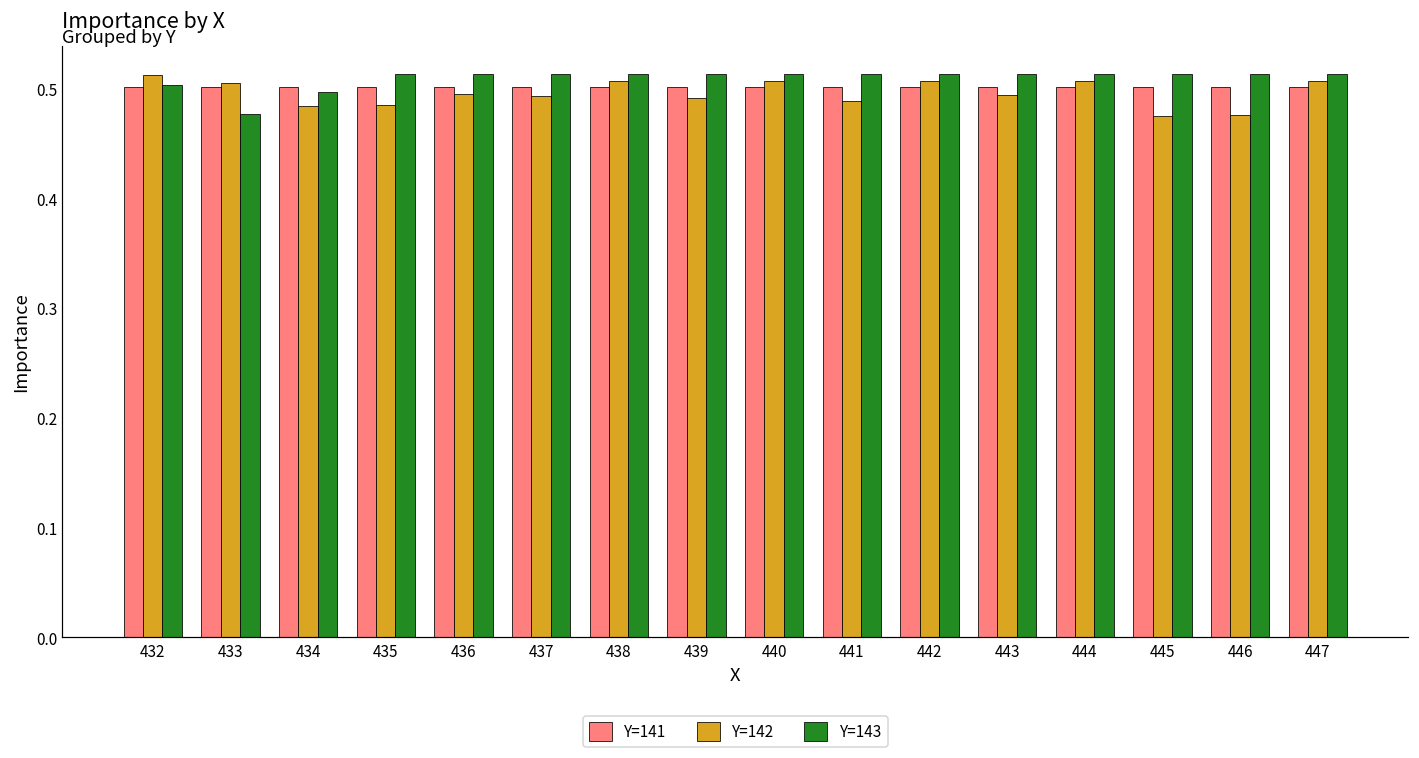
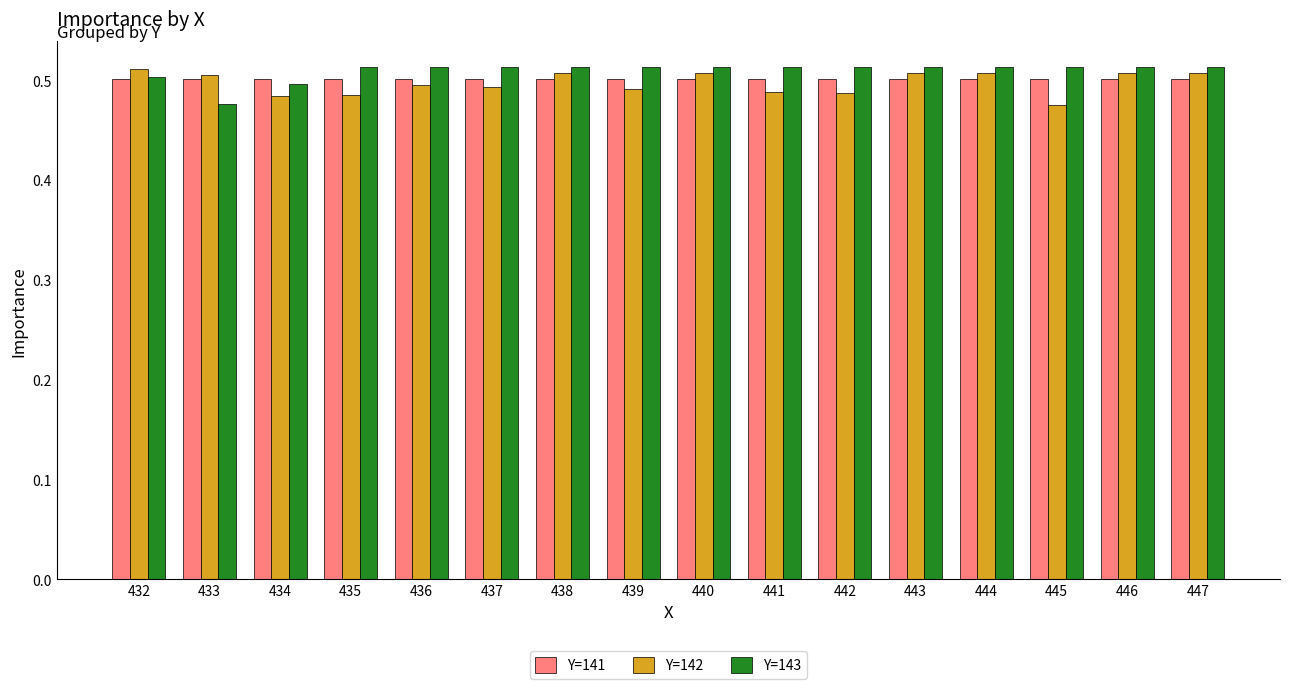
Y=142, 442: 0.51 -> 0.49
Y=142, 443: 0.49 -> 0.51
Y=142, 446: 0.48 -> 0.51
